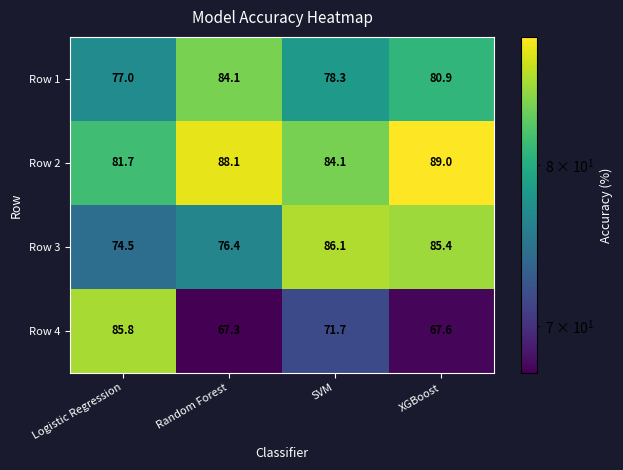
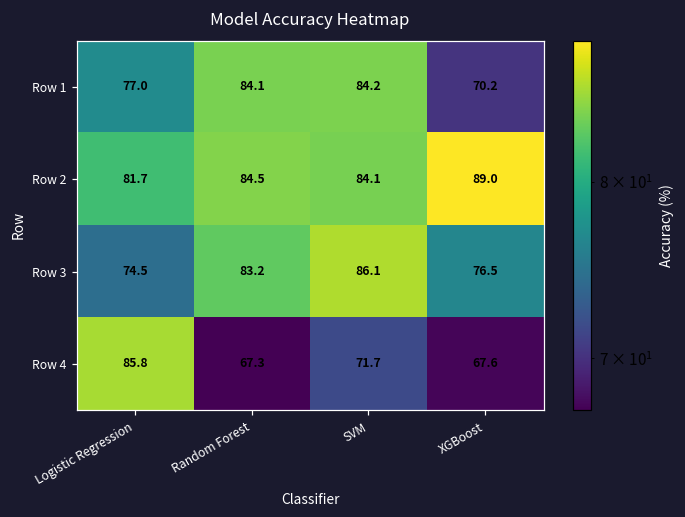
Row 1, SVM: 78.3 -> 84.2
Row 1, XGBoost: 80.9 -> 70.2
Row 2, Random Forest: 88.1 -> 84.5
Row 3, Random Forest: 76.4 -> 83.2
Row 3, XGBoost: 85.4 -> 76.5
